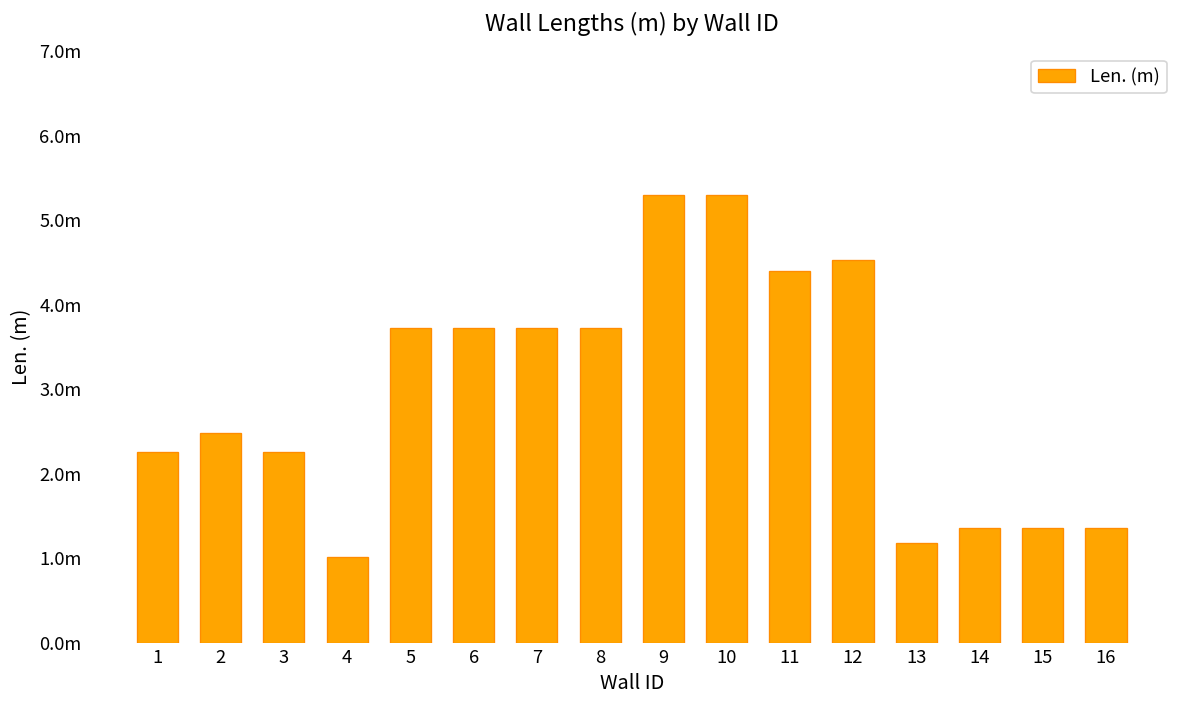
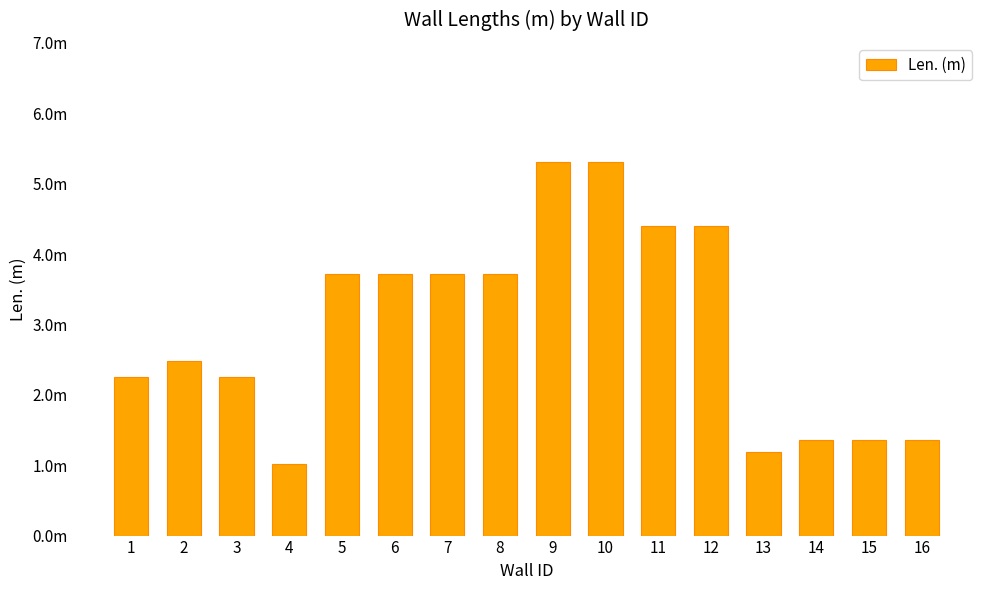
12: 4.5m -> 4.4m
